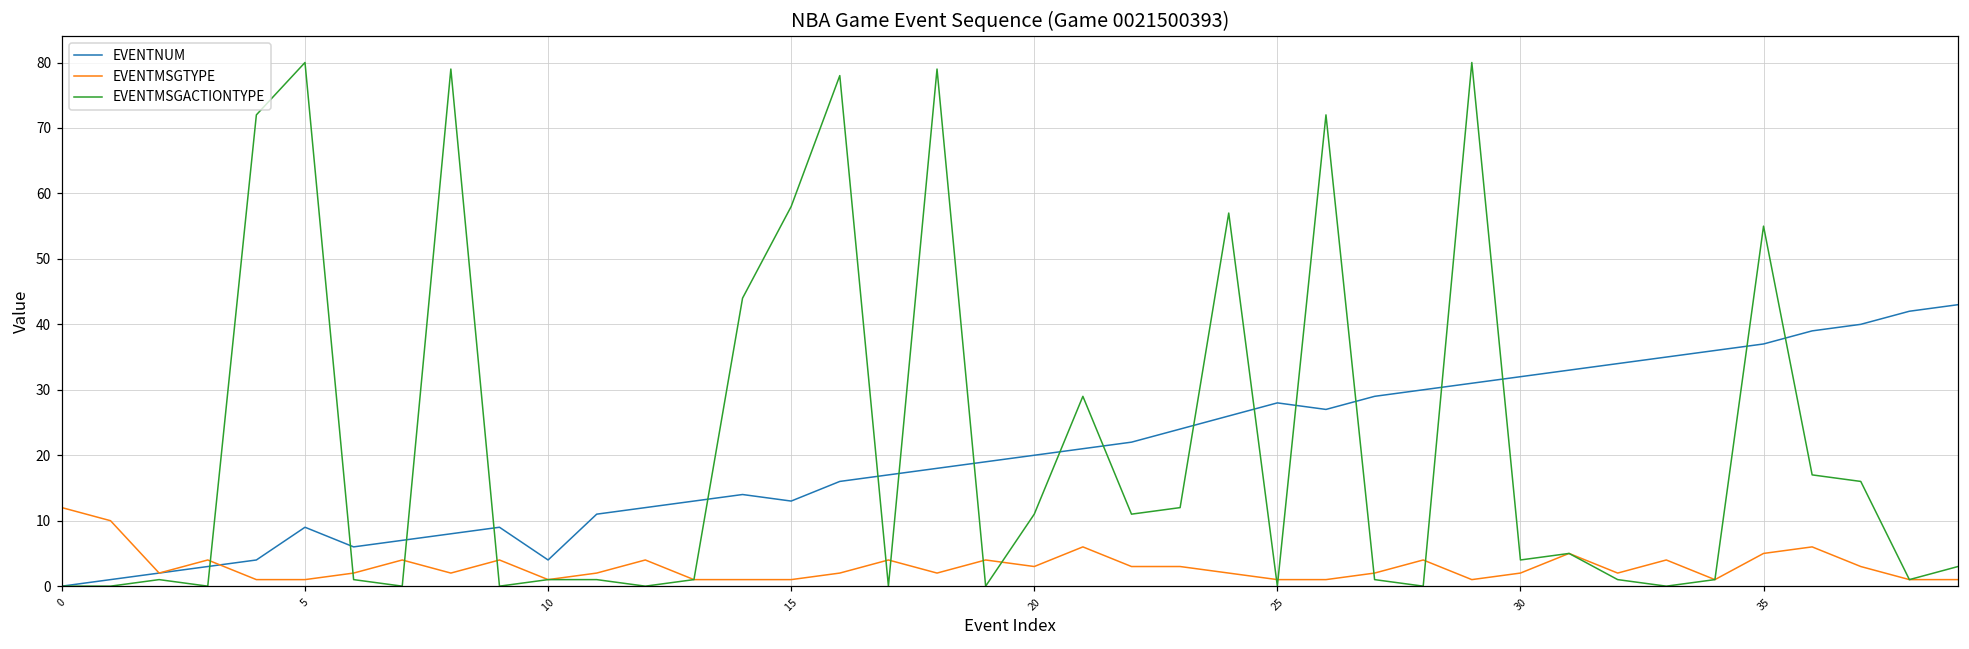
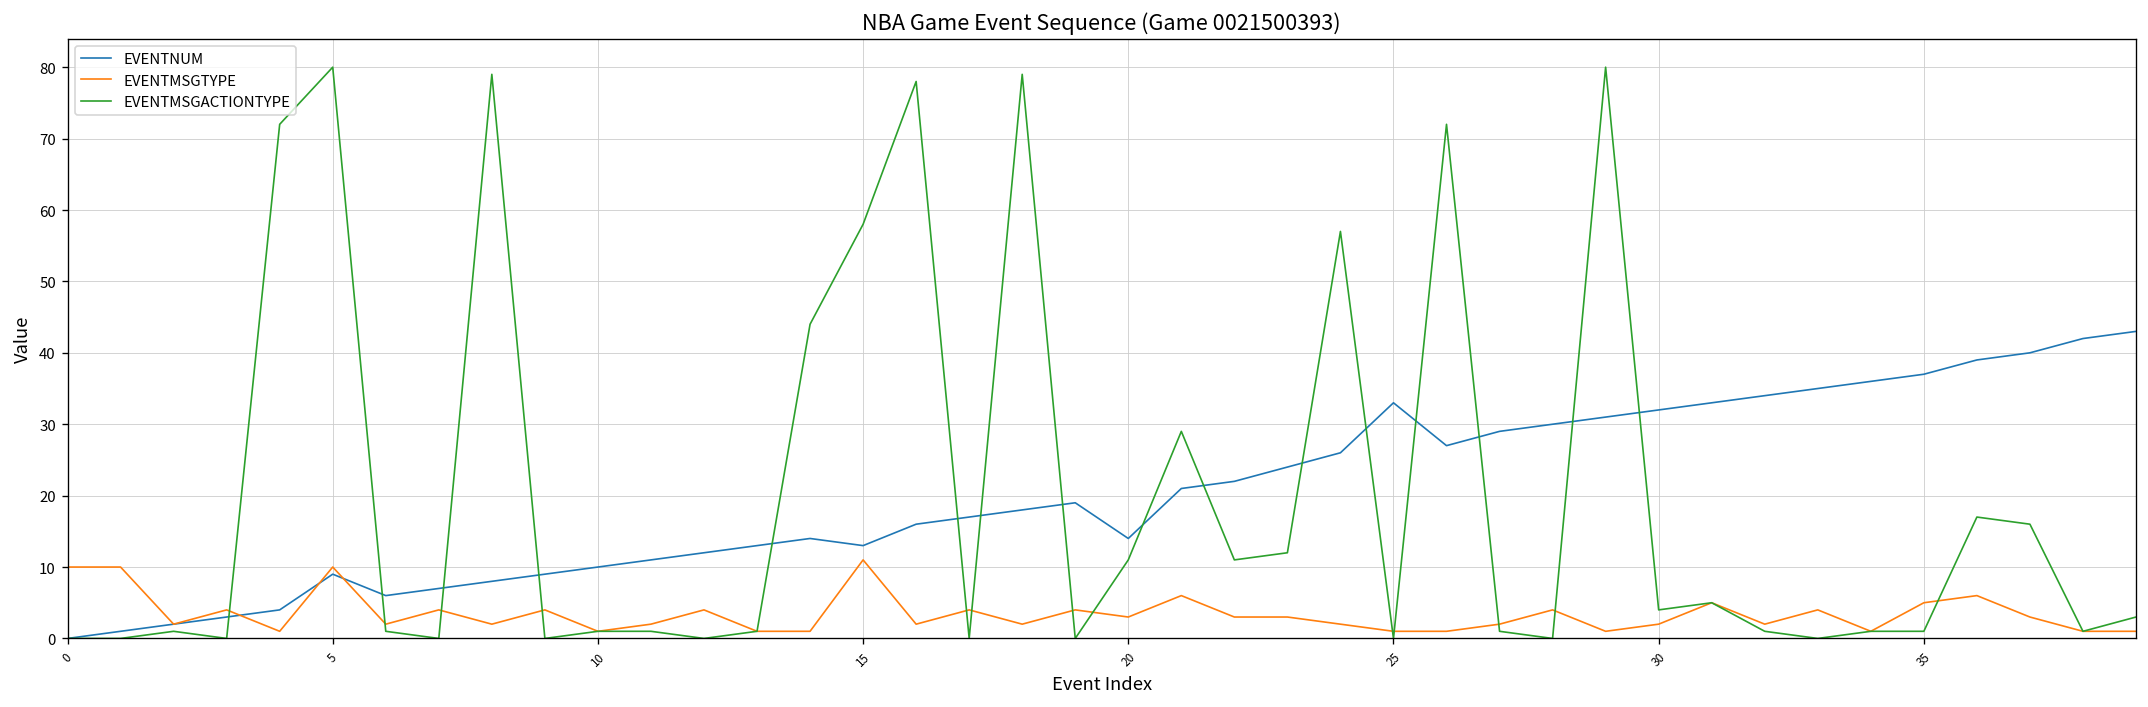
EVENTMSGTYPE, 0: 12 -> 10
EVENTMSGTYPE, 5: 1 -> 10
EVENTNUM, 10: 4 -> 10
EVENTMSGTYPE, 15: 1 -> 11
EVENTNUM, 20: 20 -> 14
EVENTNUM, 25: 28 -> 33
EVENTMSGACTIONTYPE, 35: 55 -> 1
